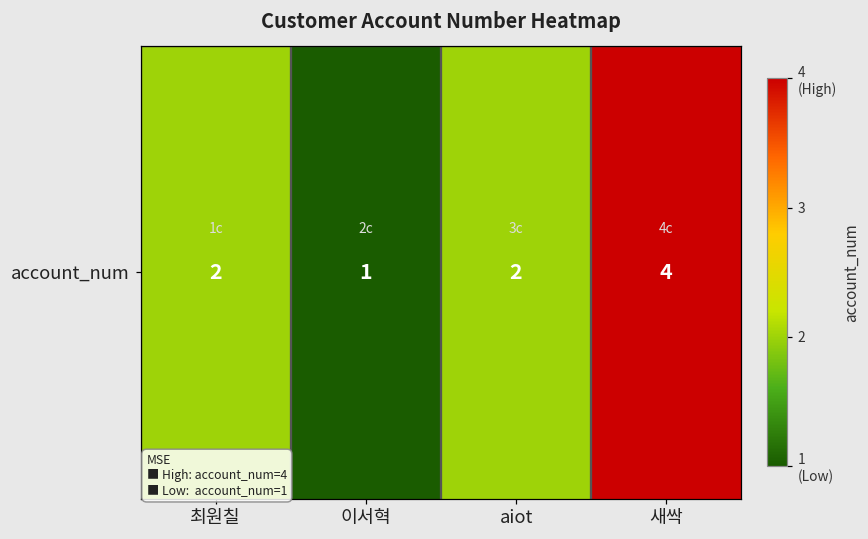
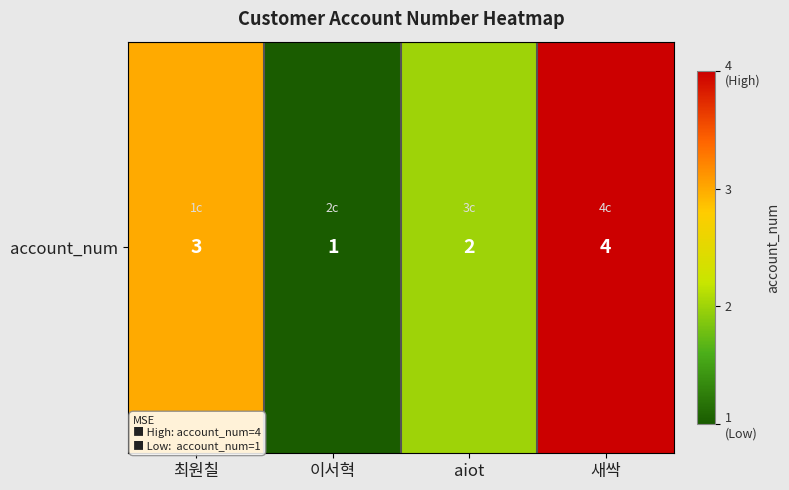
account_num, 최원칠: 2 -> 3
